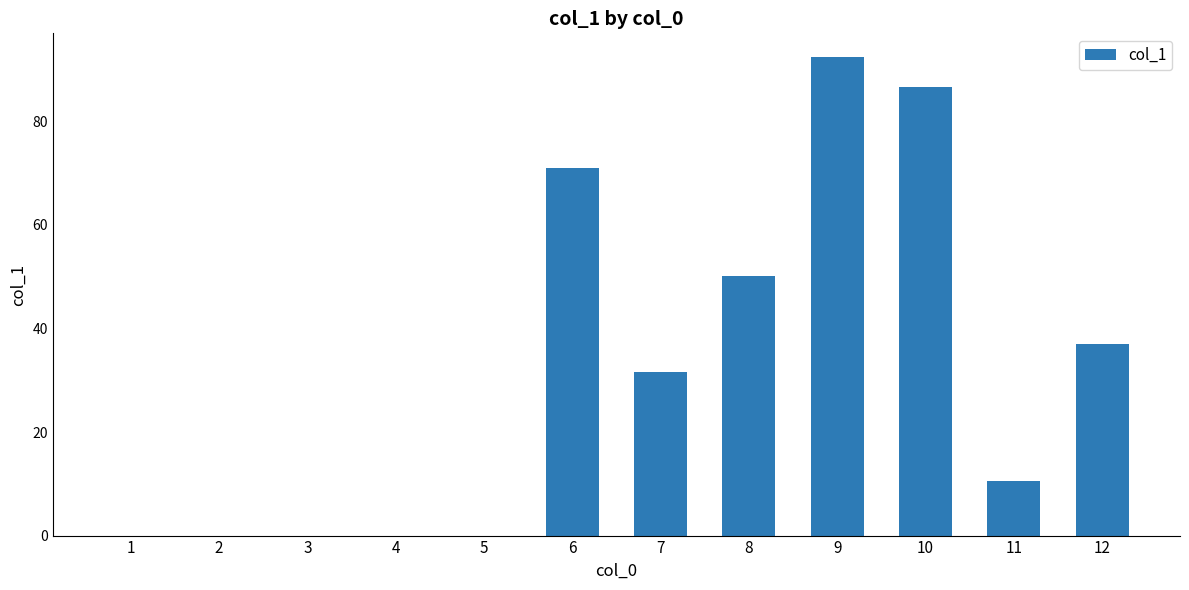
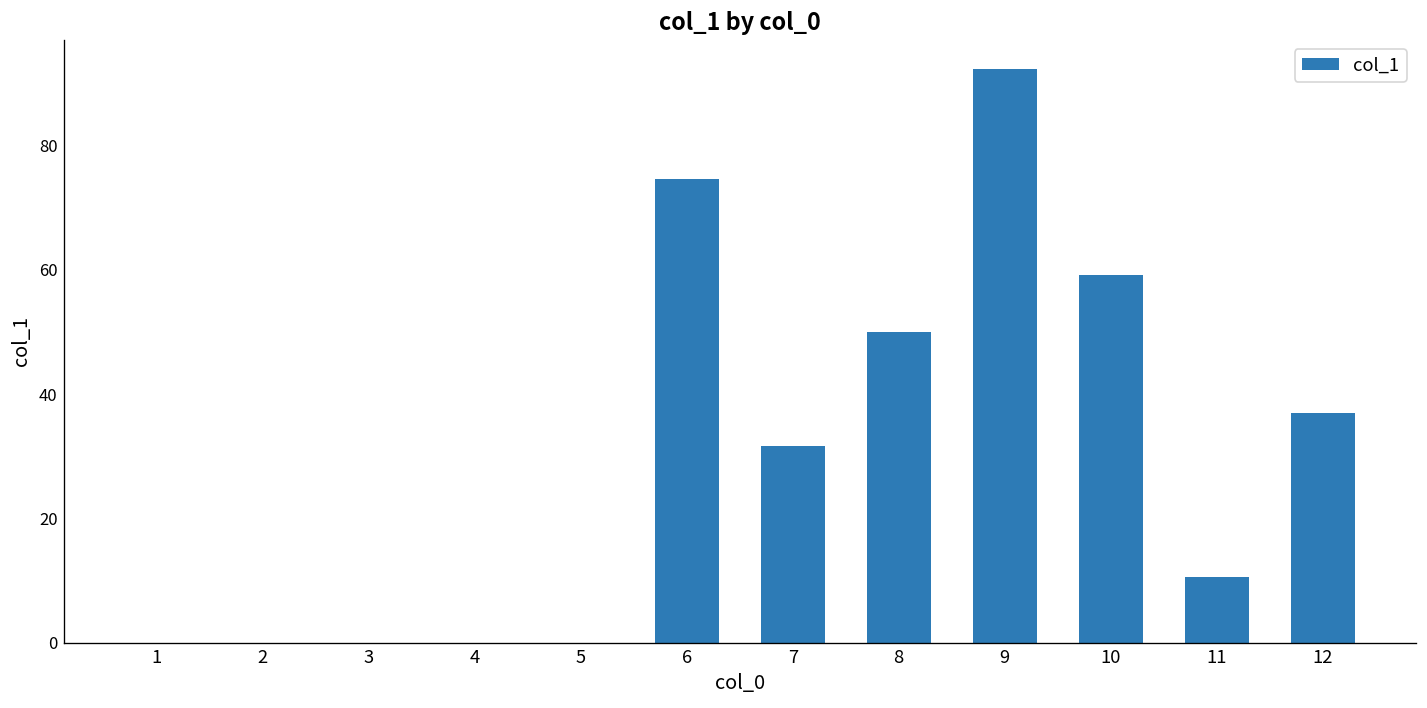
6: 71 -> 75
10: 87 -> 59
